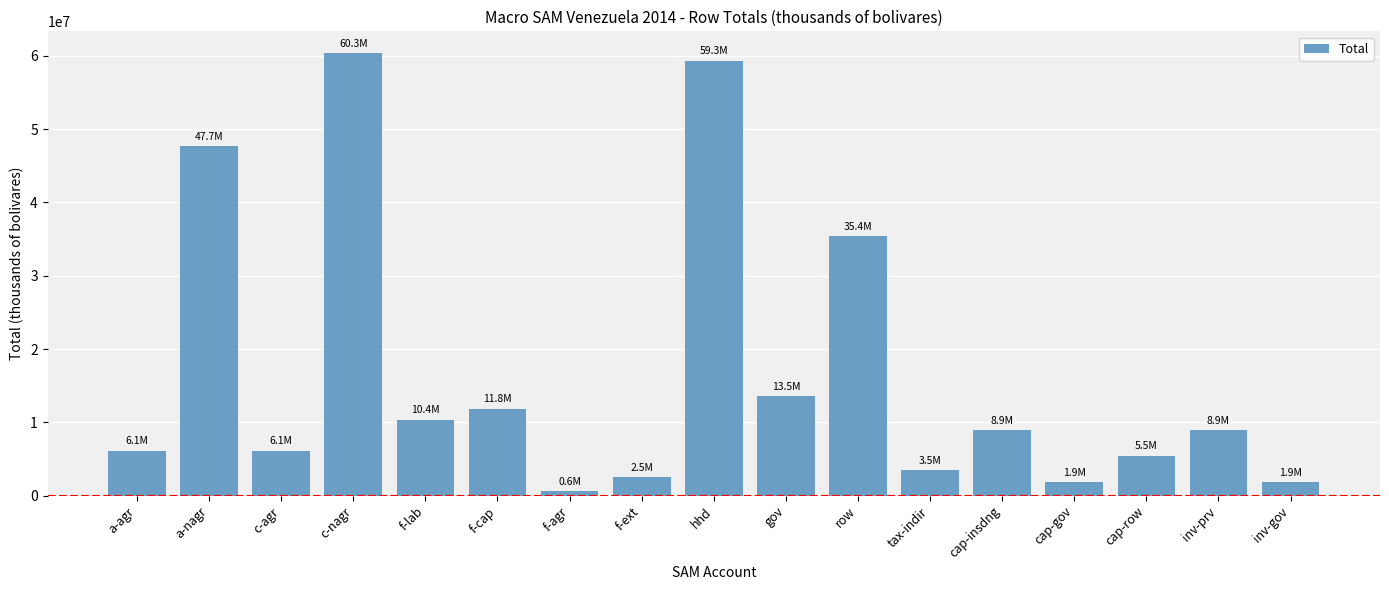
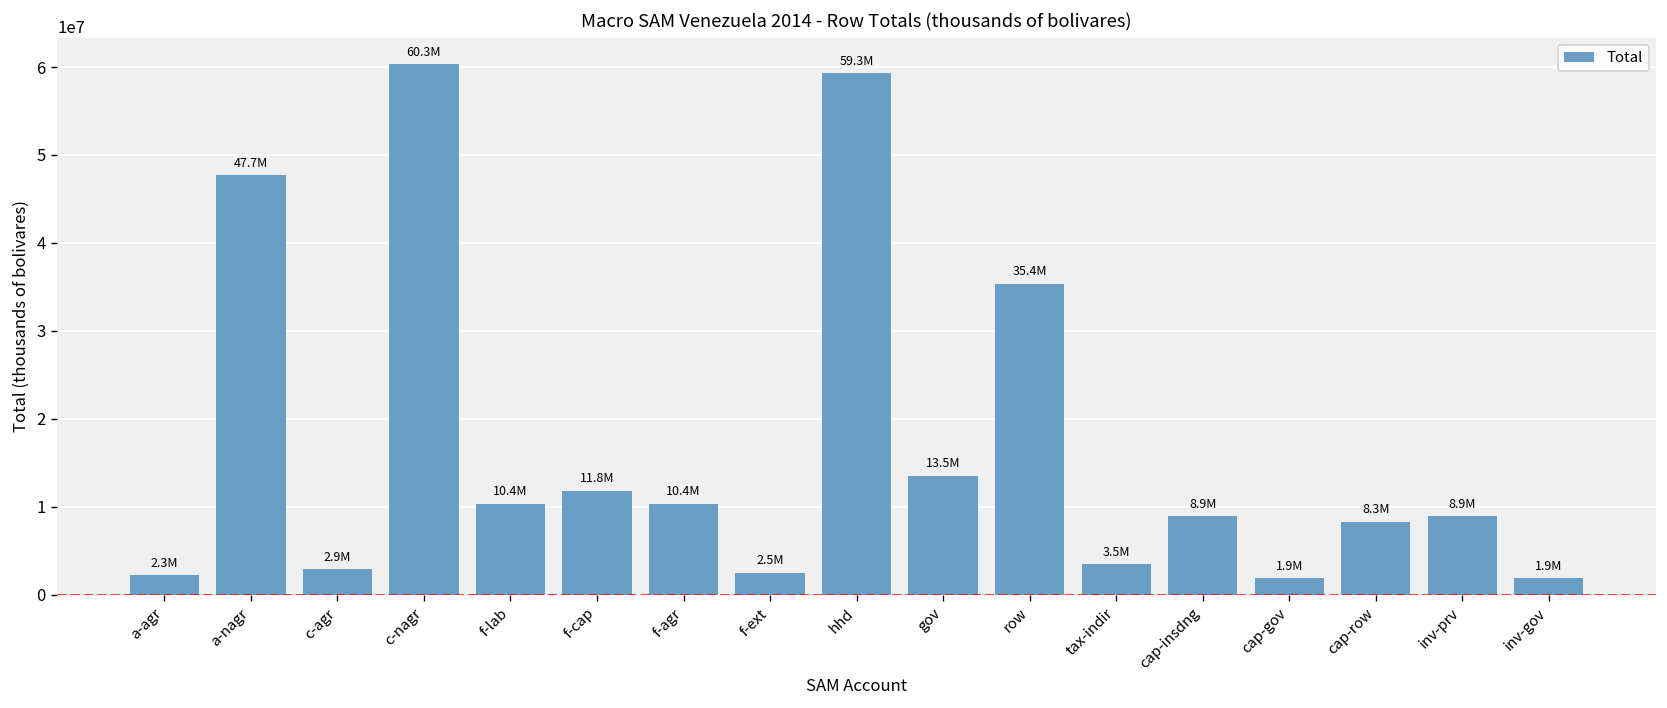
a-agr: 6.1M -> 2.3M
c-agr: 6.1M -> 2.9M
f-agr: 0.6M -> 10.4M
cap-row: 5.5M -> 8.3M
